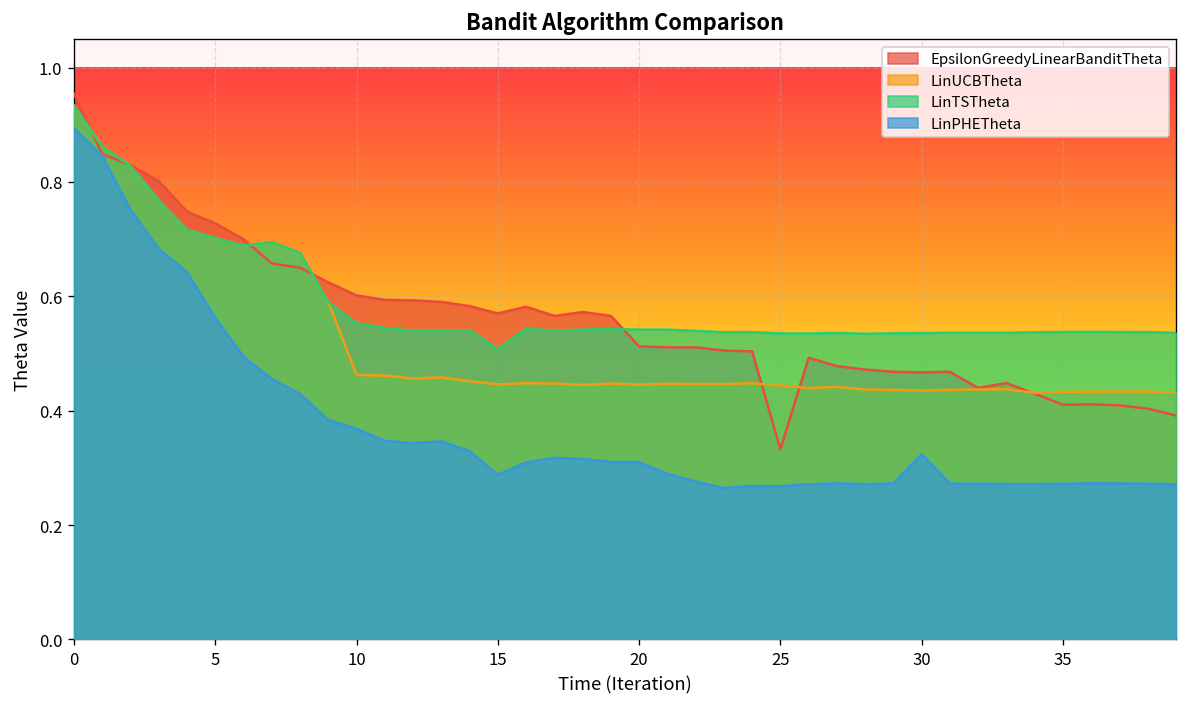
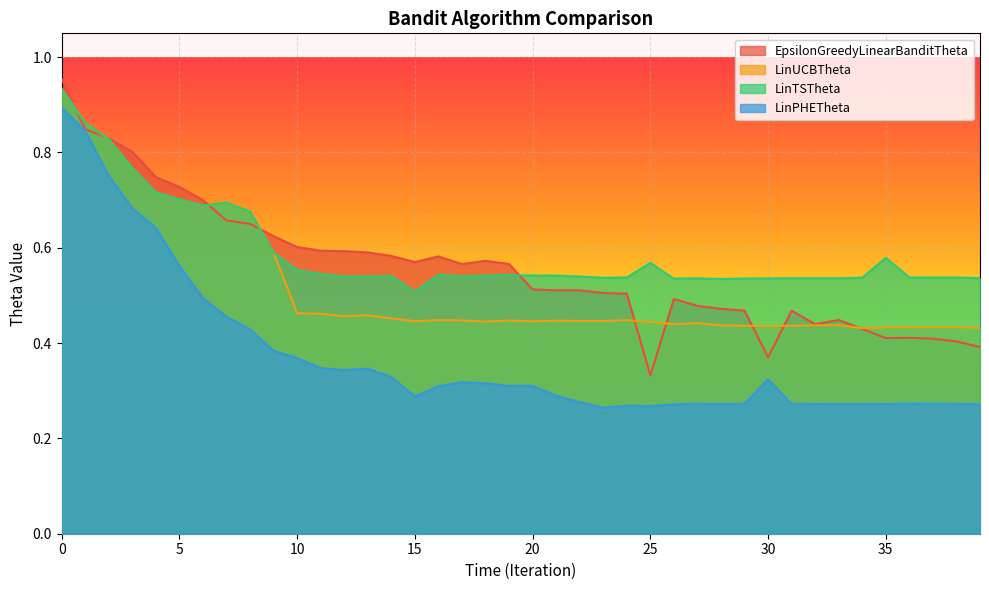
LinTSTheta, 25: 0.54 -> 0.57
EpsilonGreedyLinearBanditTheta, 30: 0.47 -> 0.37
LinTSTheta, 35: 0.54 -> 0.58
